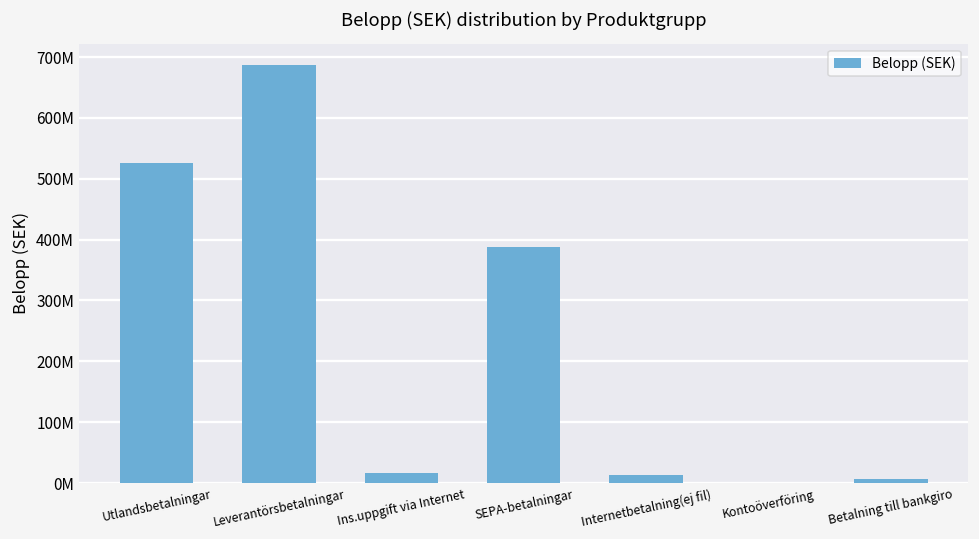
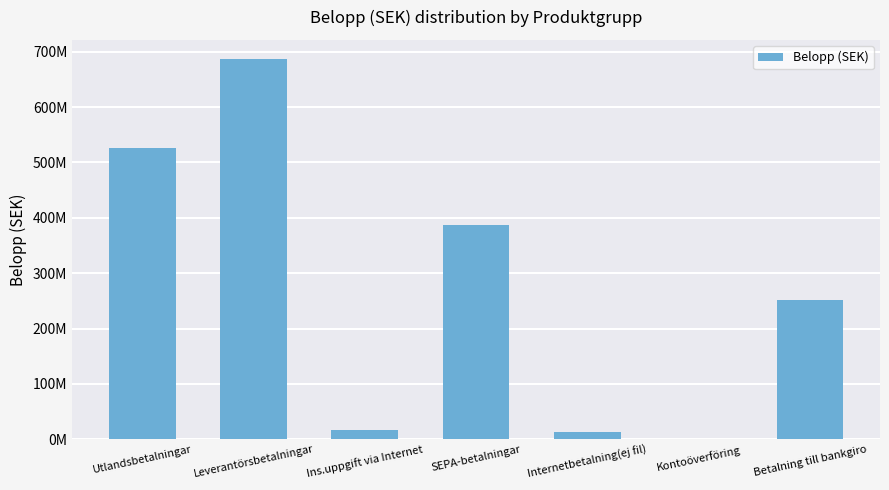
Betalning till bankgiro: 10000000 -> 250000000
